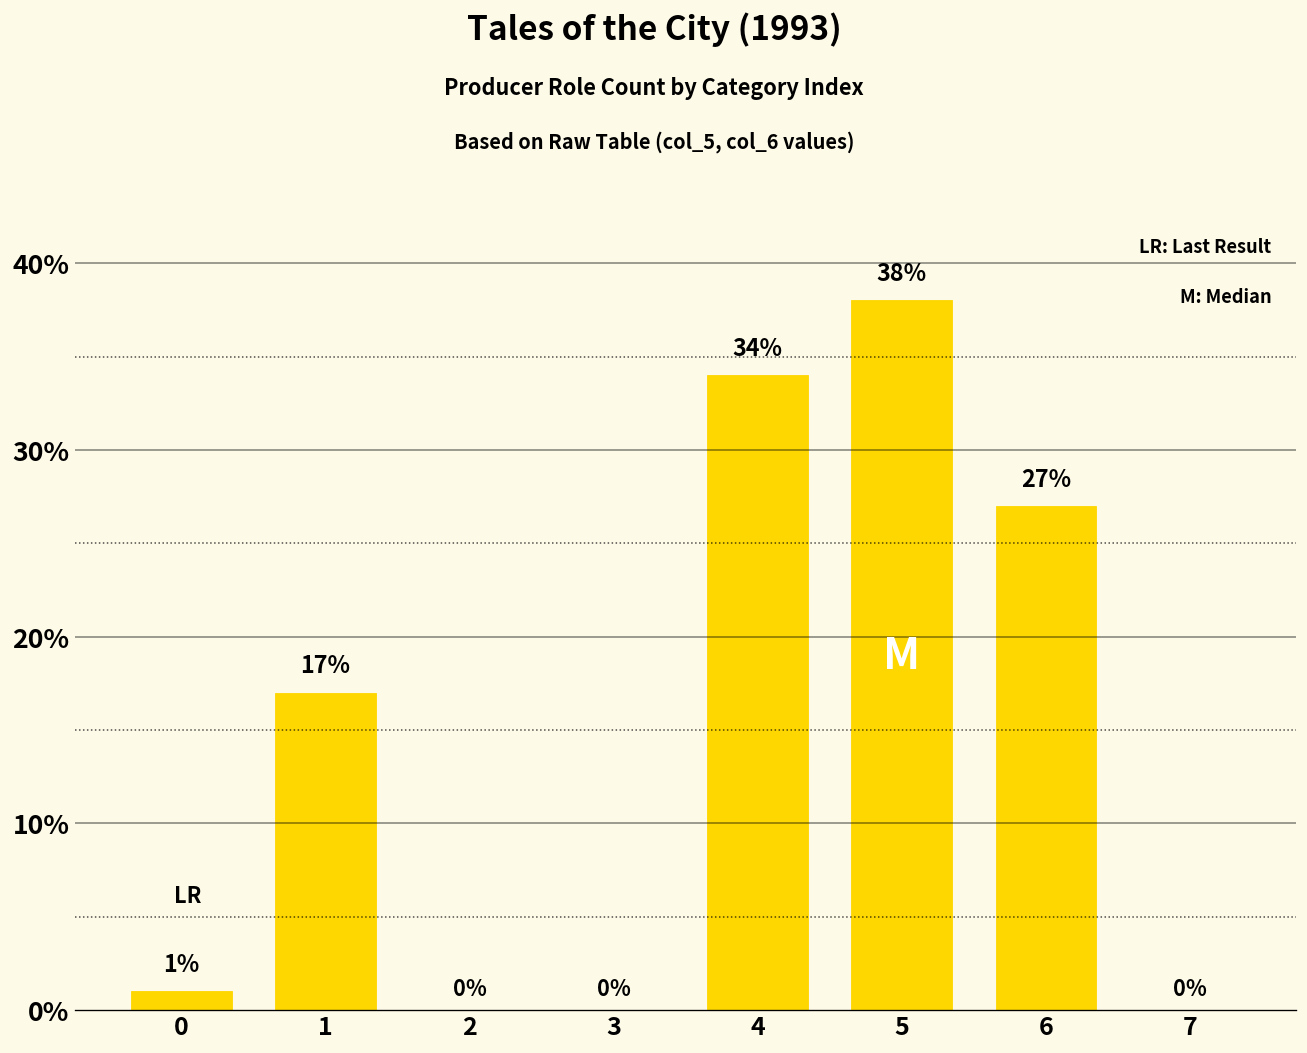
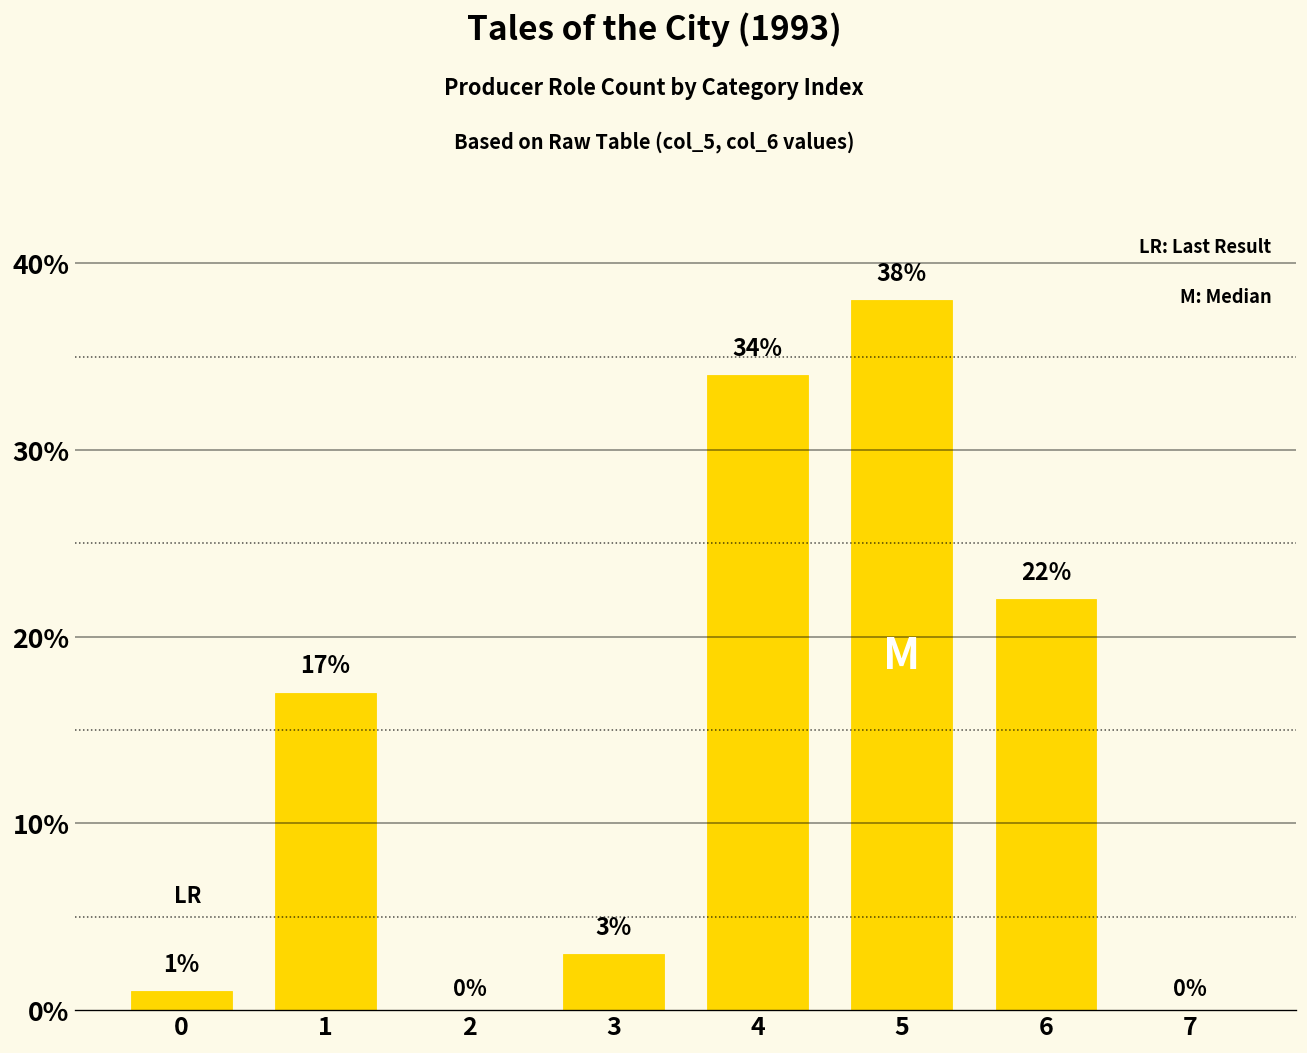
3: 0% -> 3%
6: 27% -> 22%
